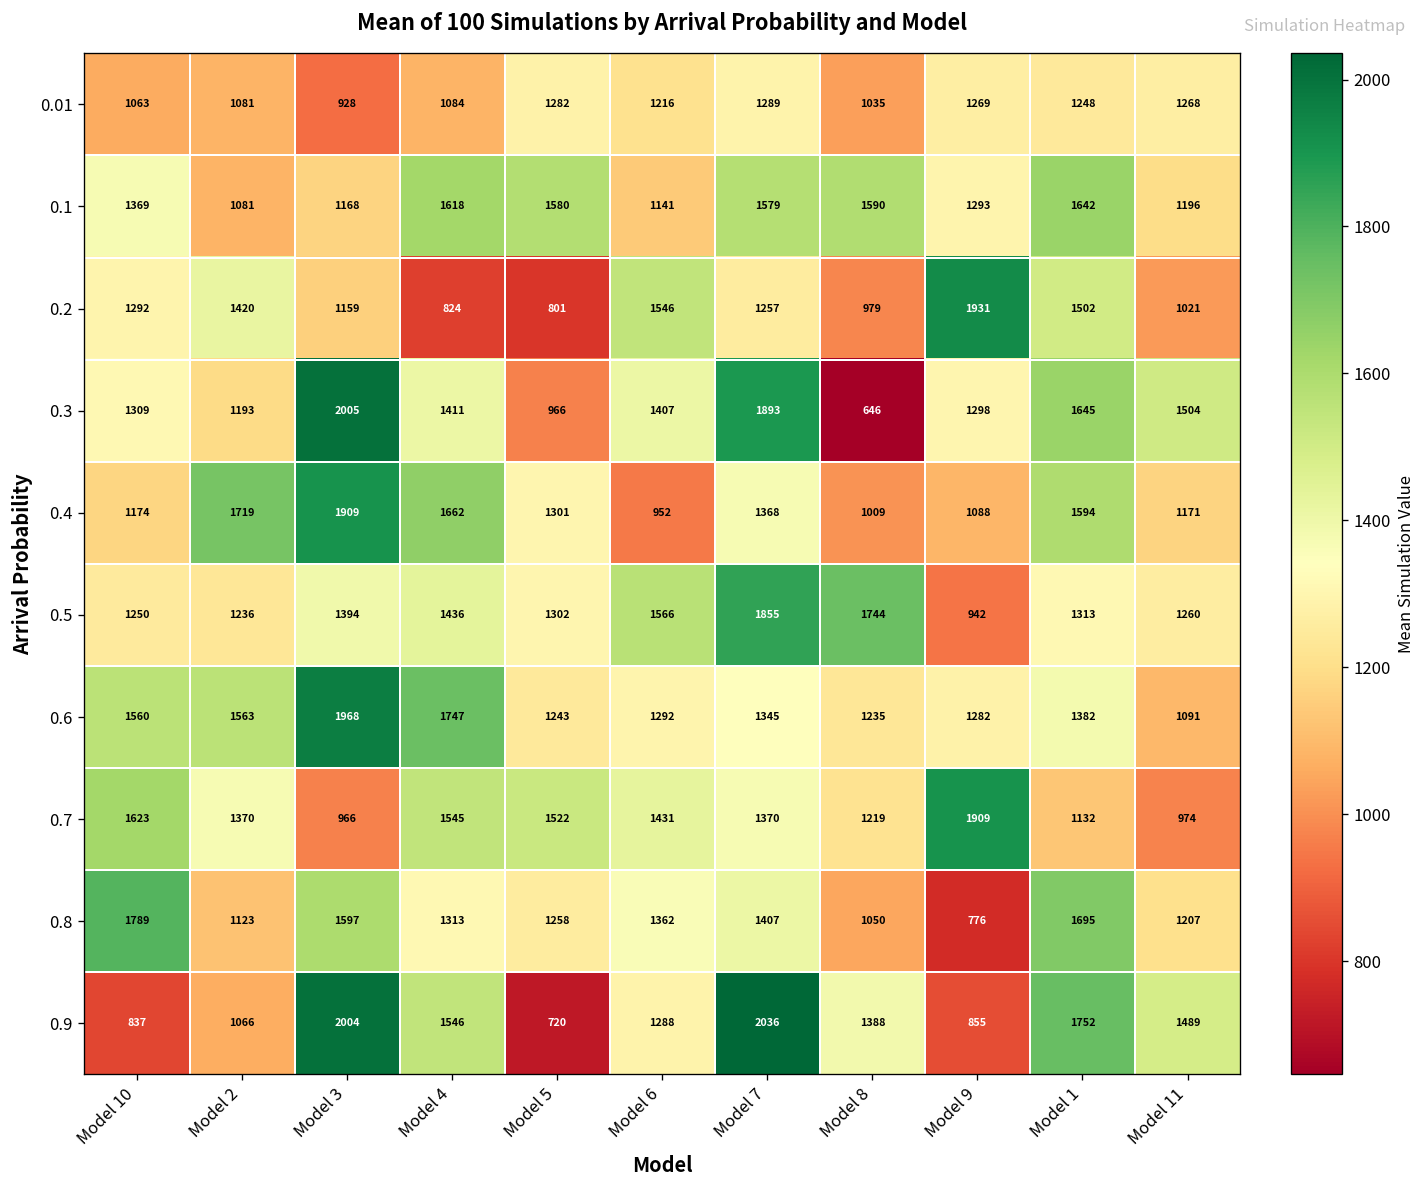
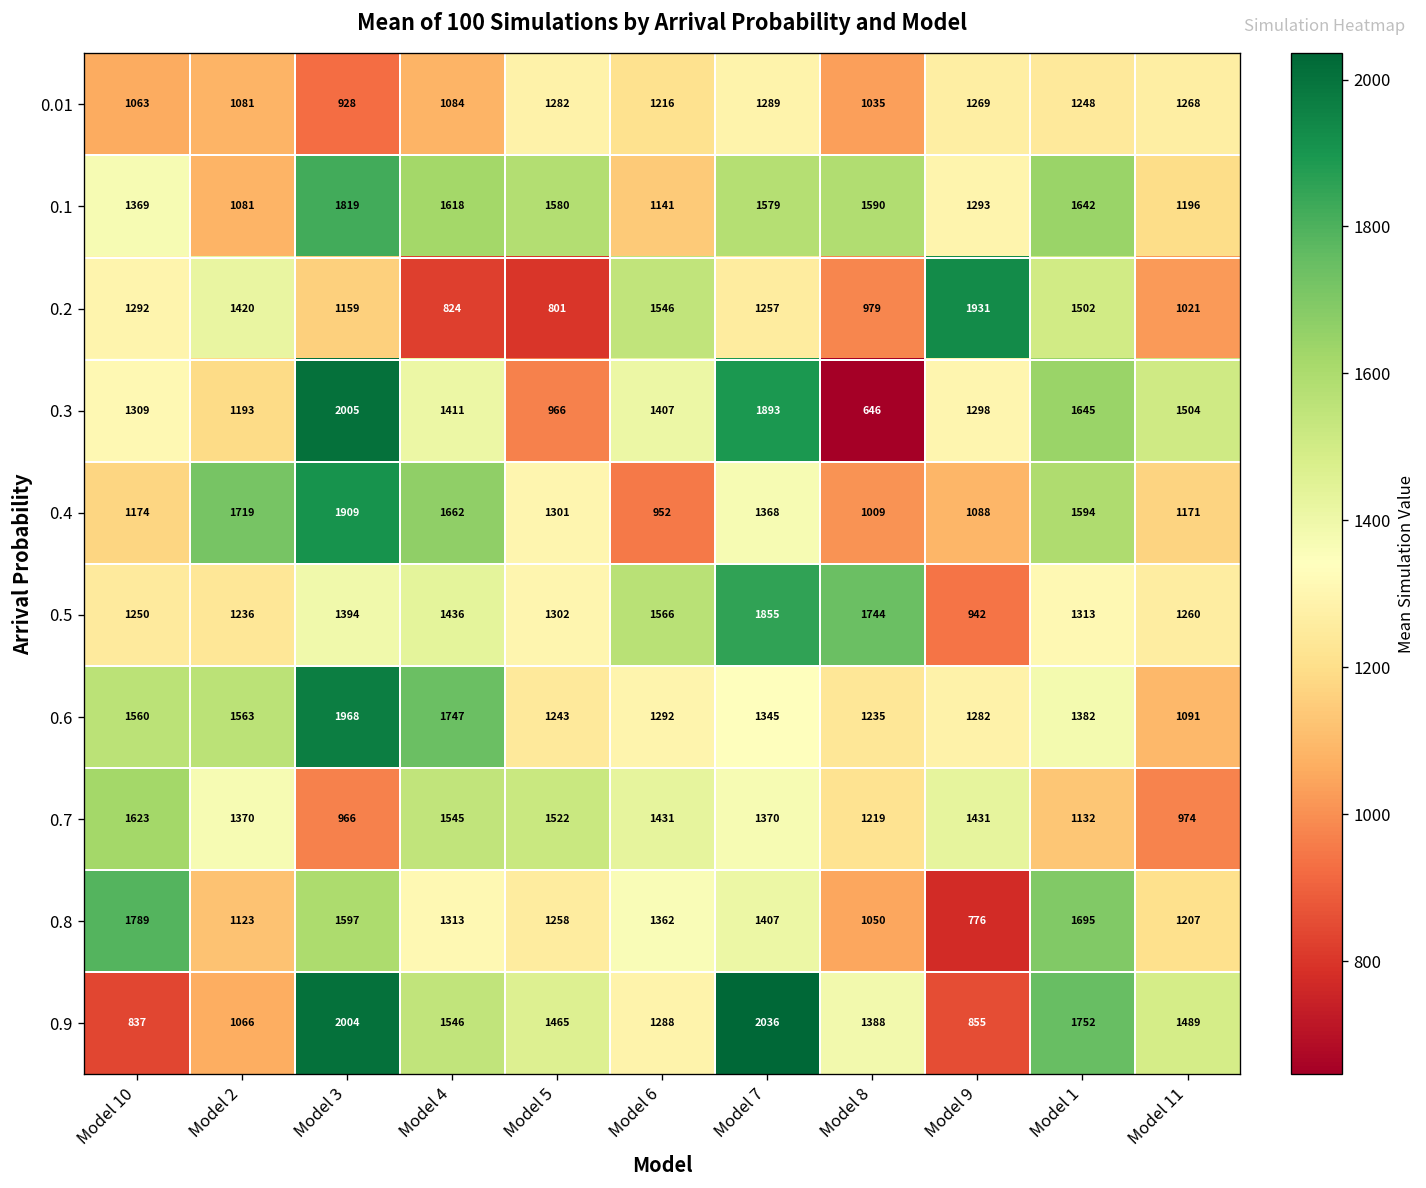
0.1, Model 3: 1168 -> 1819
0.7, Model 9: 1909 -> 1431
0.9, Model 5: 720 -> 1465
